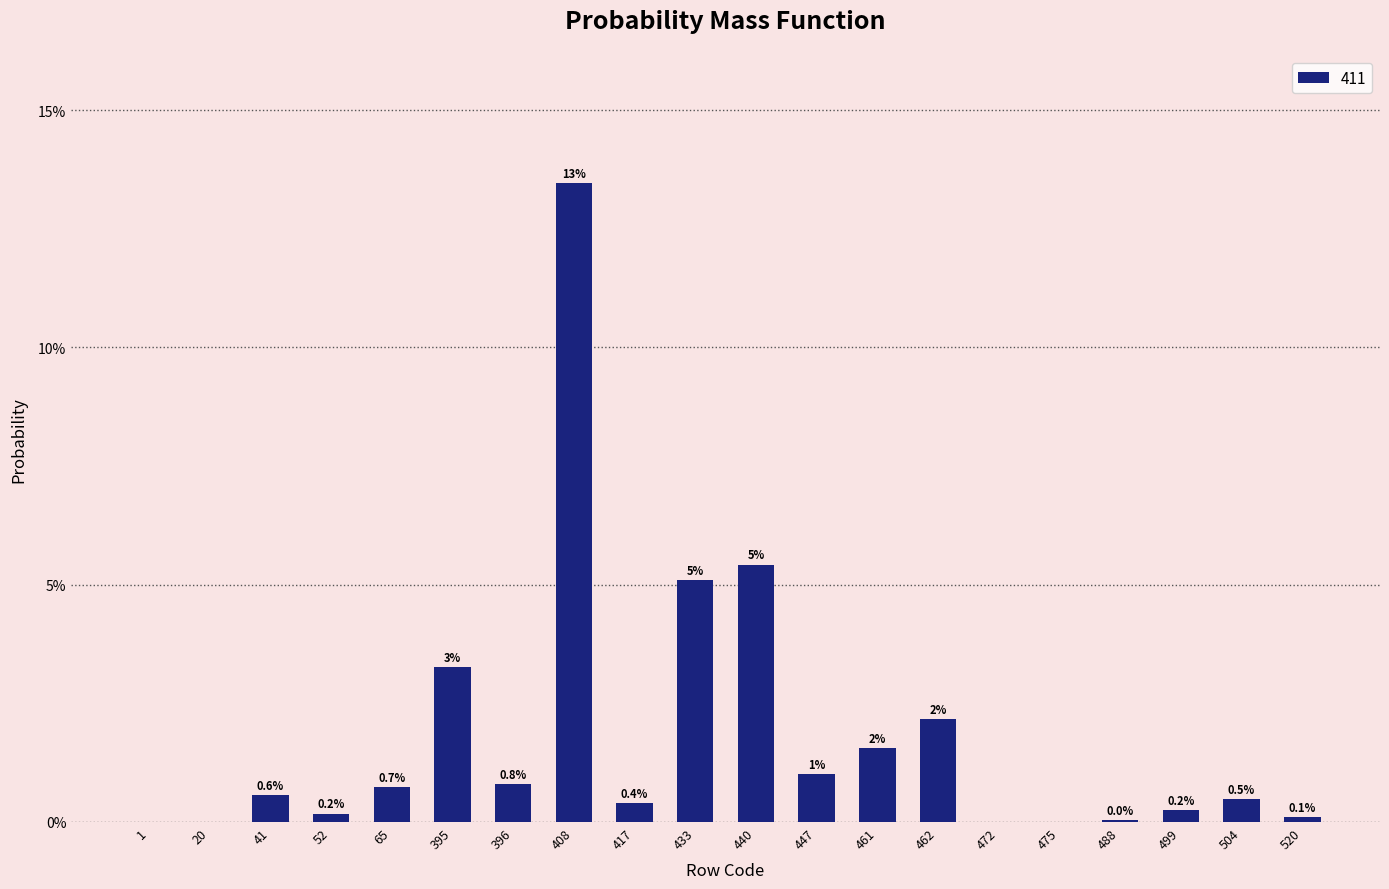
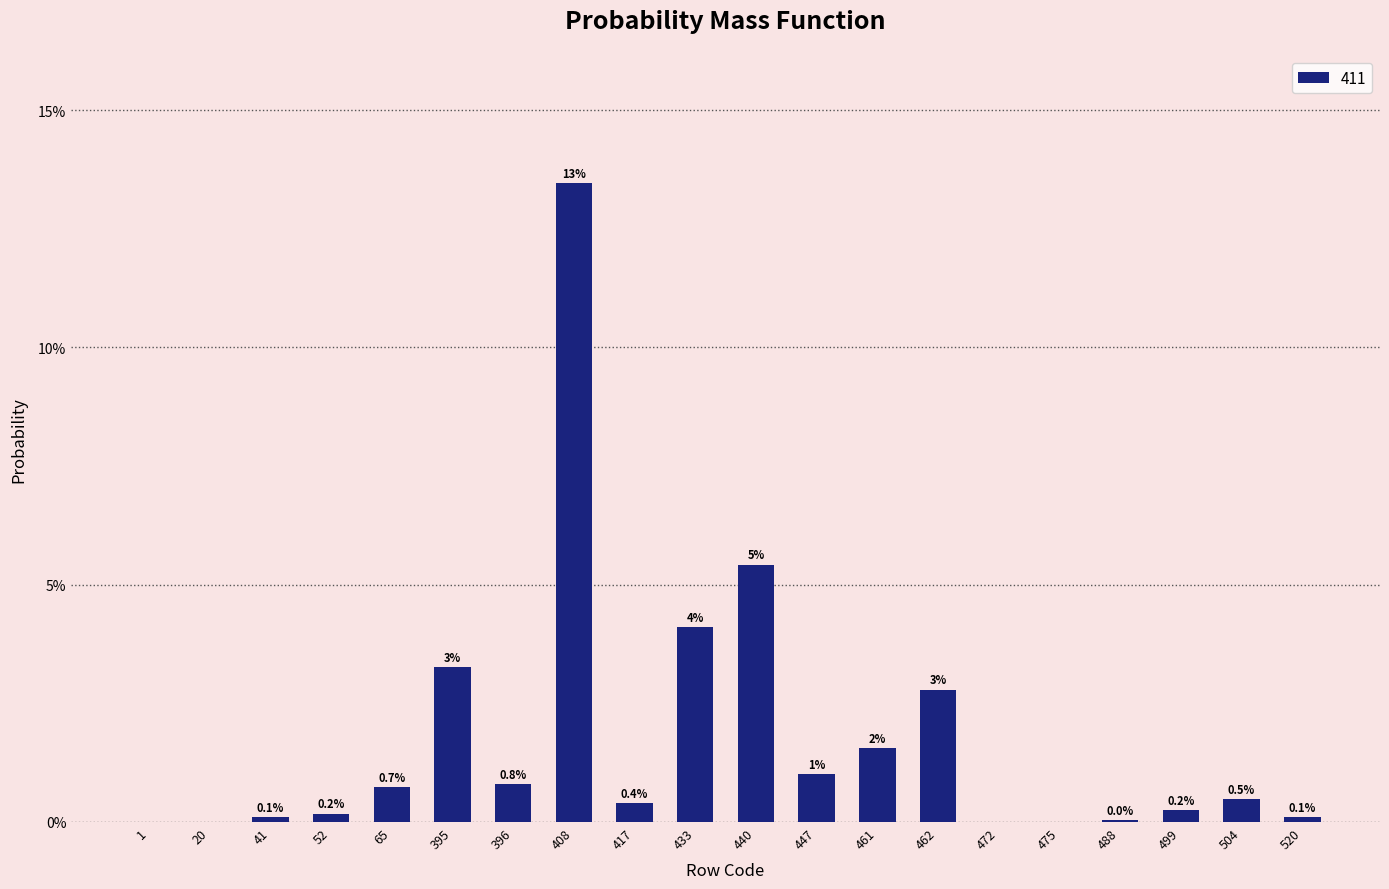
41: 0.6% -> 0.1%
433: 5% -> 4%
462: 2% -> 3%
